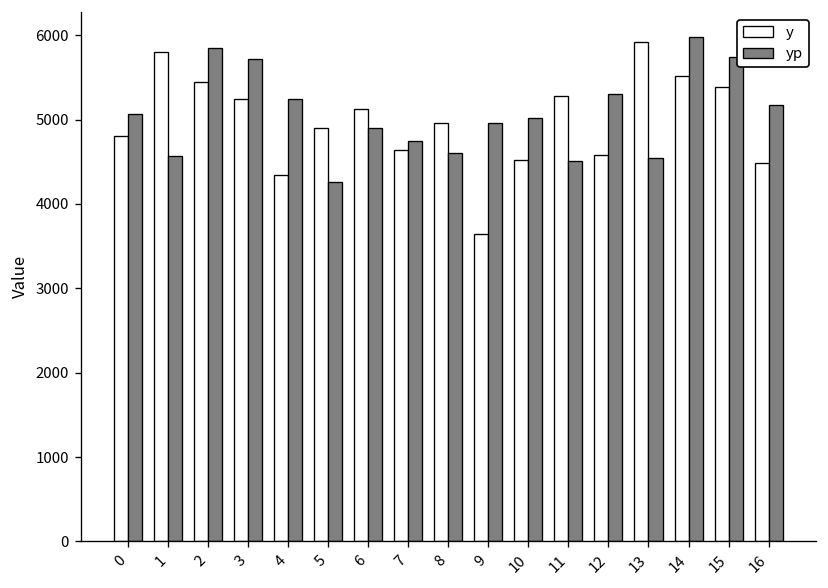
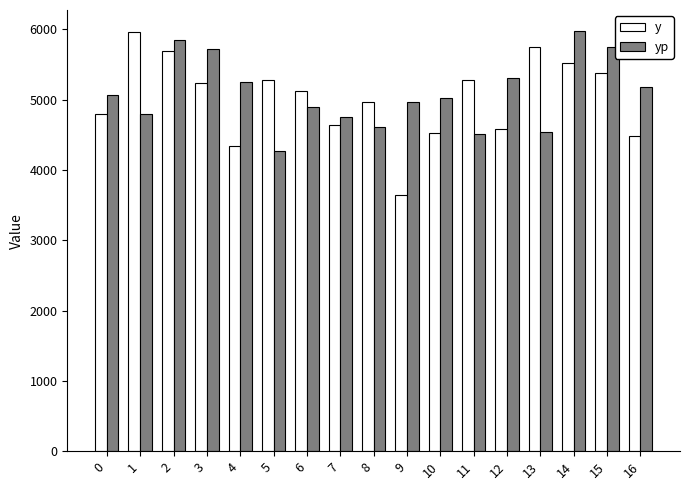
y, 1: 5800 -> 6000
yp, 1: 4600 -> 4800
y, 2: 5400 -> 5700
y, 5: 4900 -> 5300
y, 13: 5900 -> 5700
